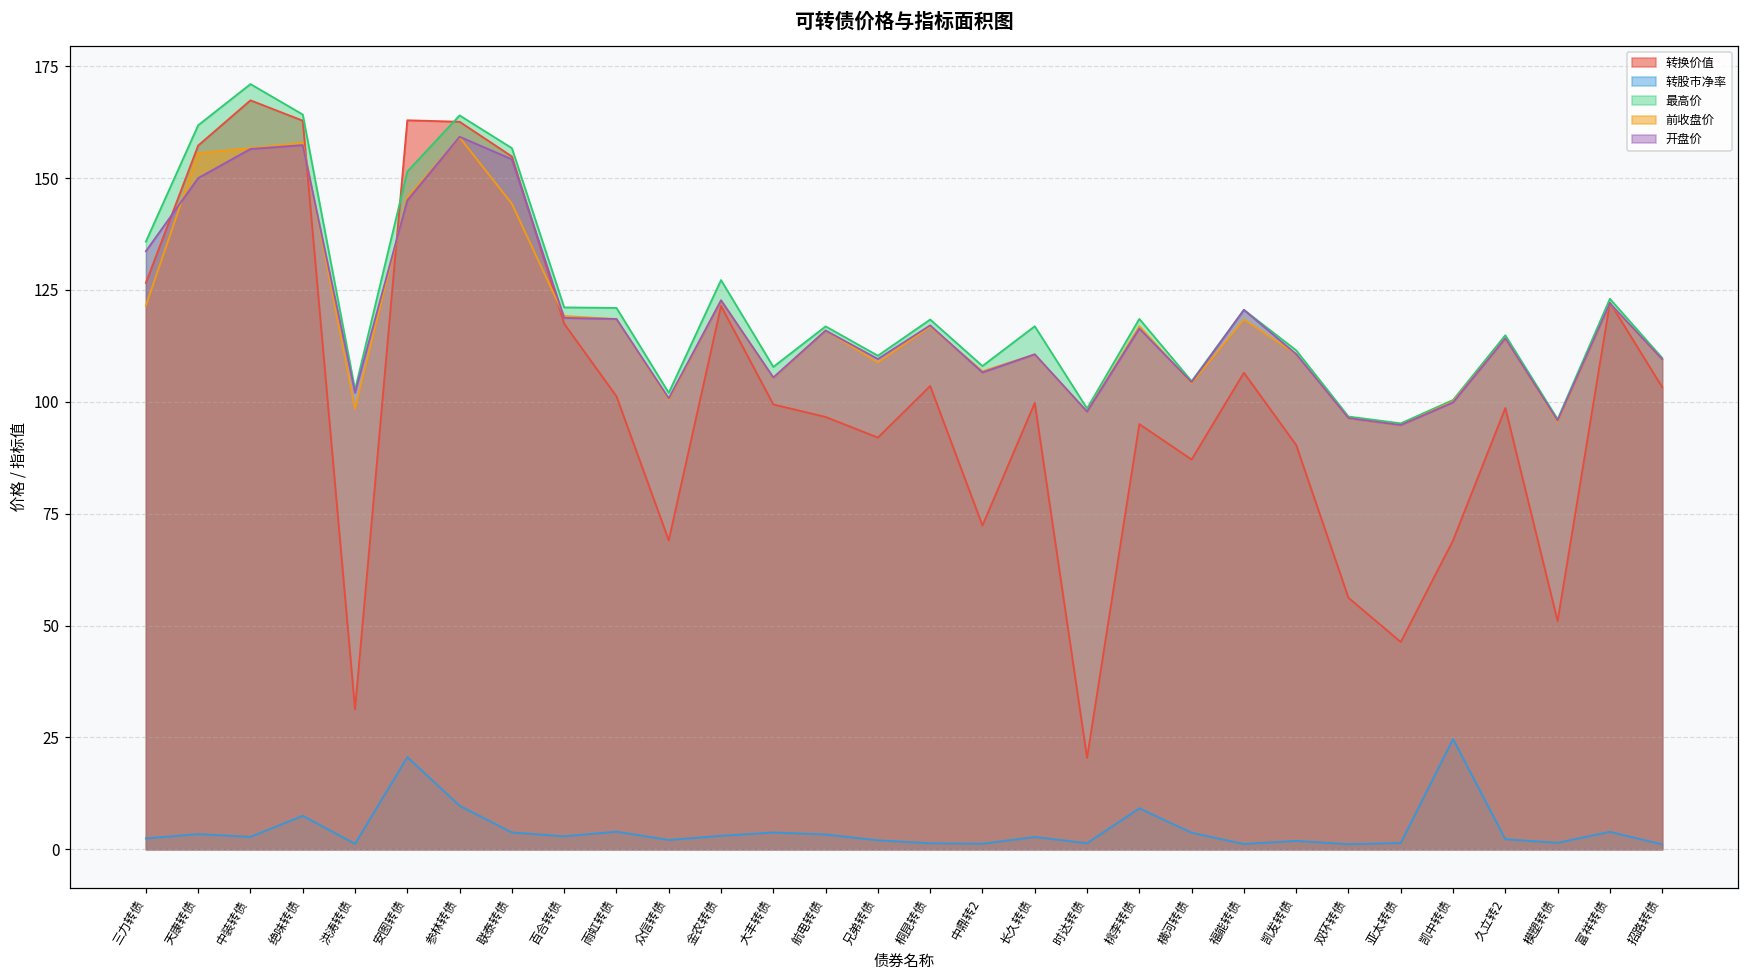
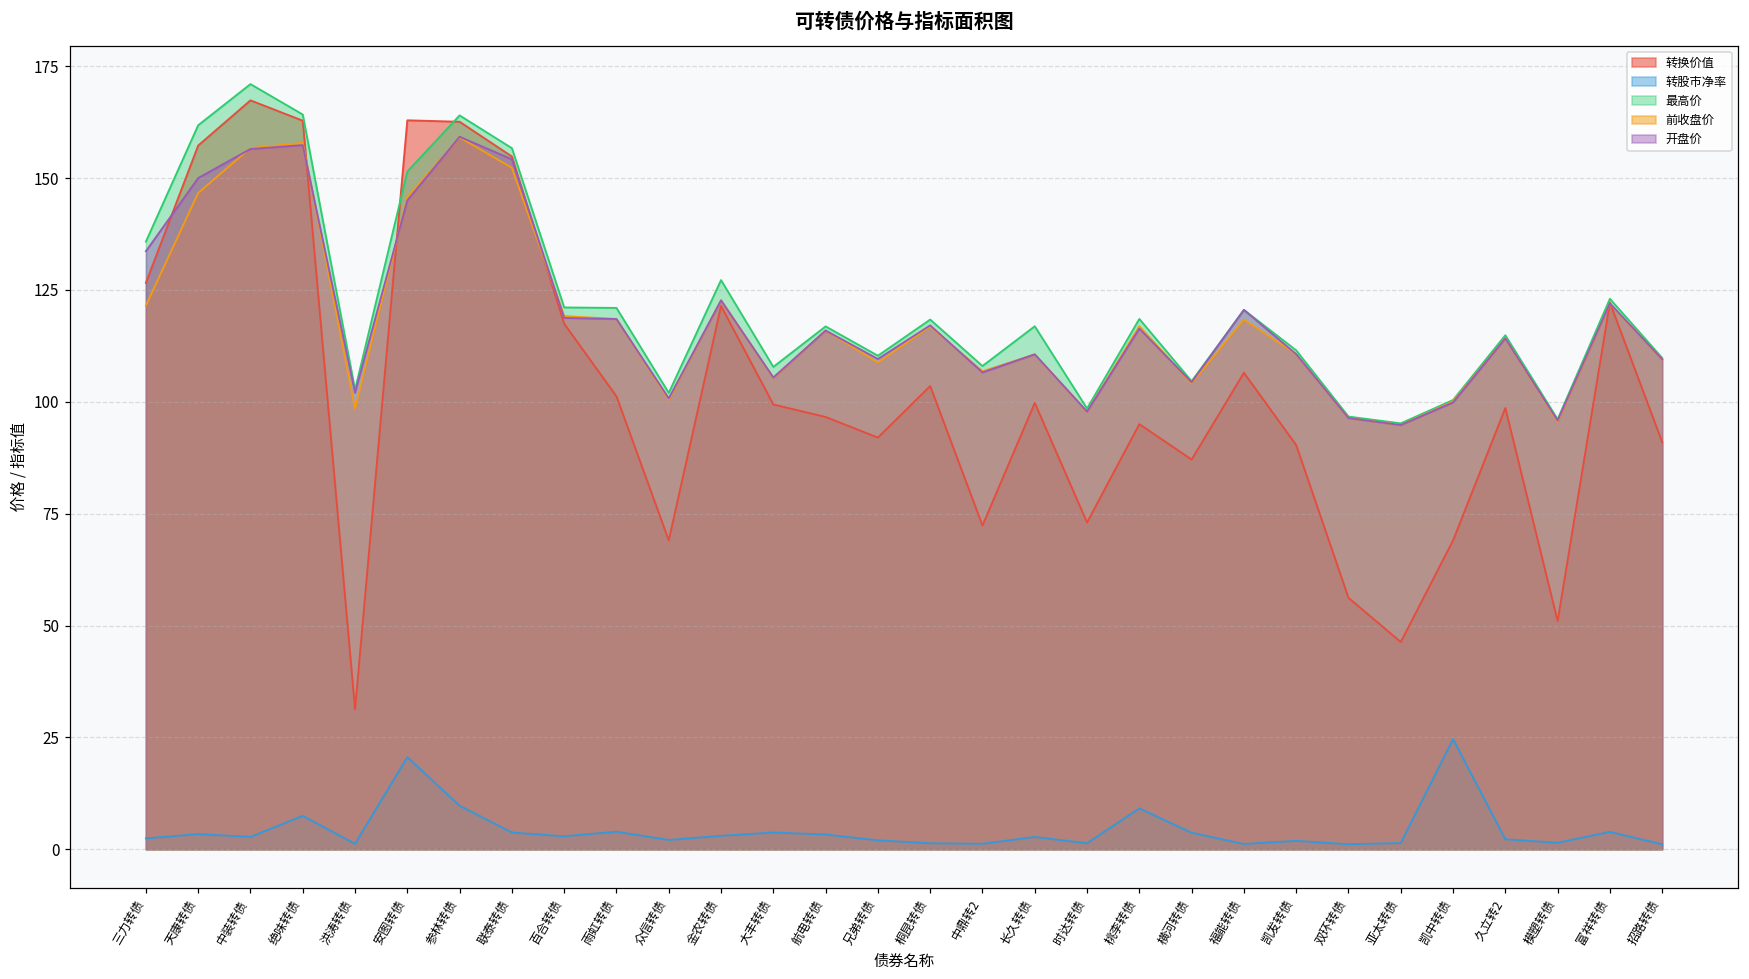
前收盘价, 天康转债: 156 -> 147
前收盘价, 联泰转债: 144 -> 152
转换价值, 时达转债: 20 -> 73
转换价值, 招路转债: 103 -> 91
